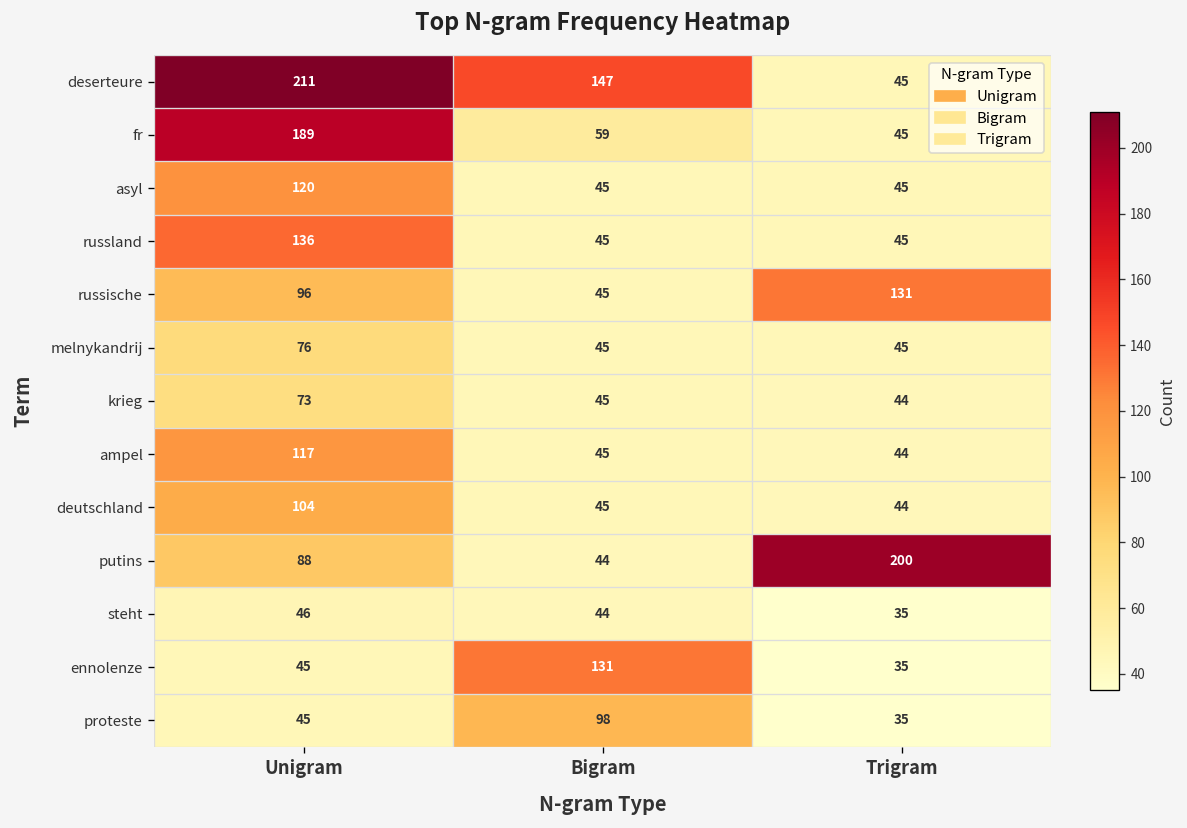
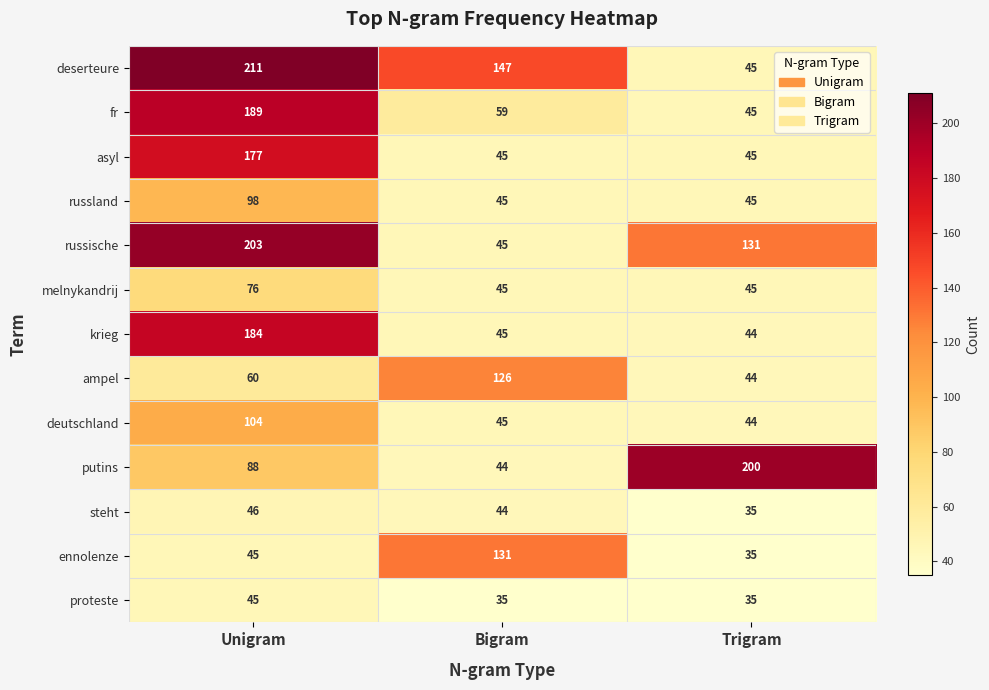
asyl, Unigram: 120 -> 177
russland, Unigram: 136 -> 98
russische, Unigram: 96 -> 203
krieg, Unigram: 73 -> 184
ampel, Unigram: 117 -> 60
ampel, Bigram: 45 -> 126
proteste, Bigram: 98 -> 35
